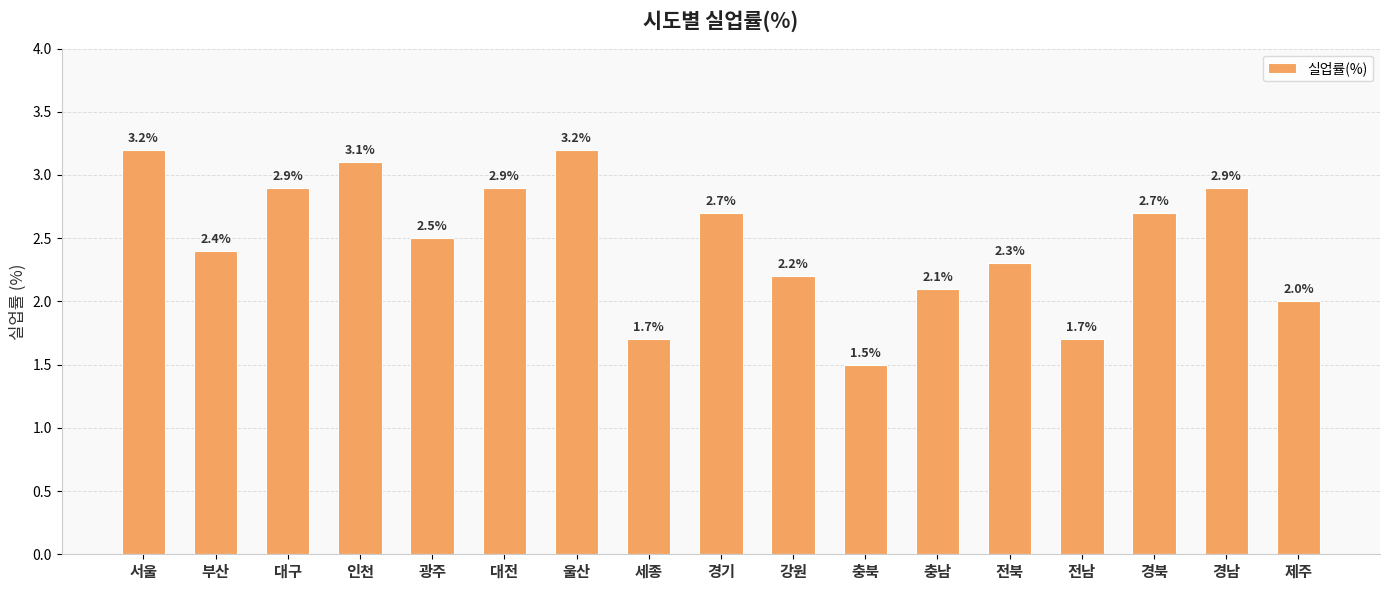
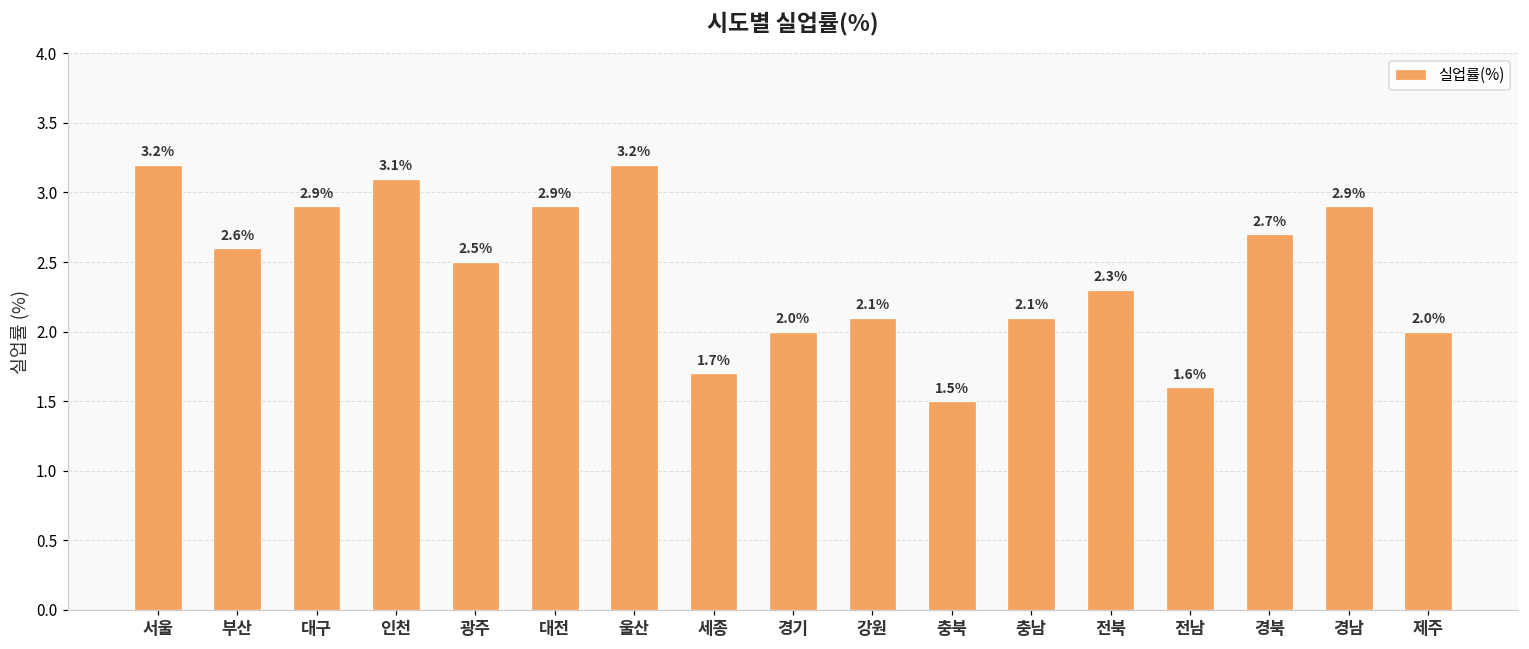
부산: 2.4% -> 2.6%
경기: 2.7% -> 2.0%
강원: 2.2% -> 2.1%
전남: 1.7% -> 1.6%
